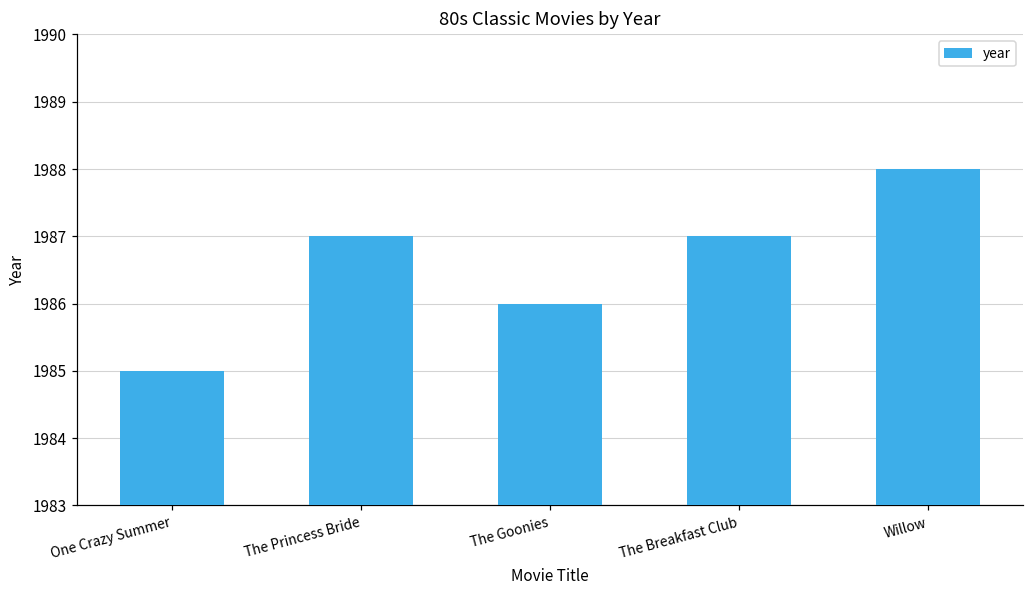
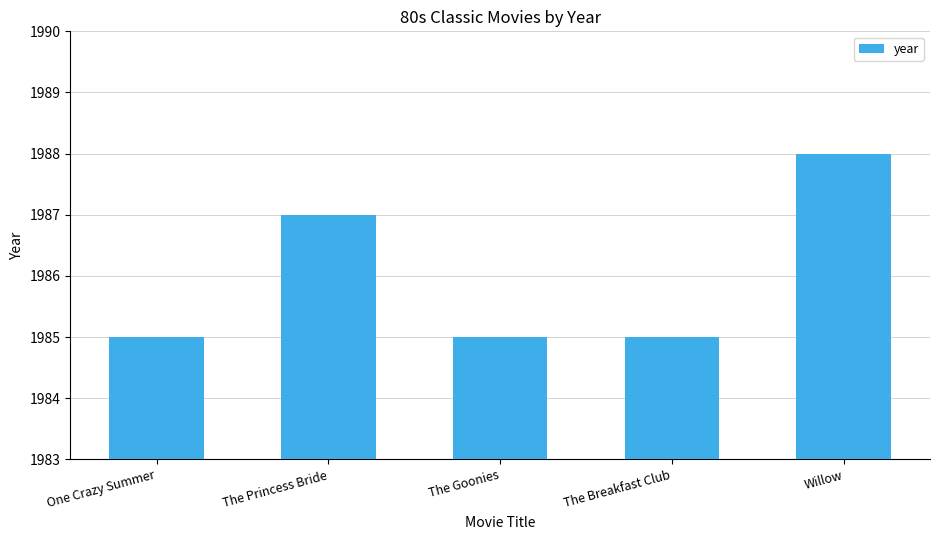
The Goonies: 1986 -> 1985
The Breakfast Club: 1987 -> 1985
